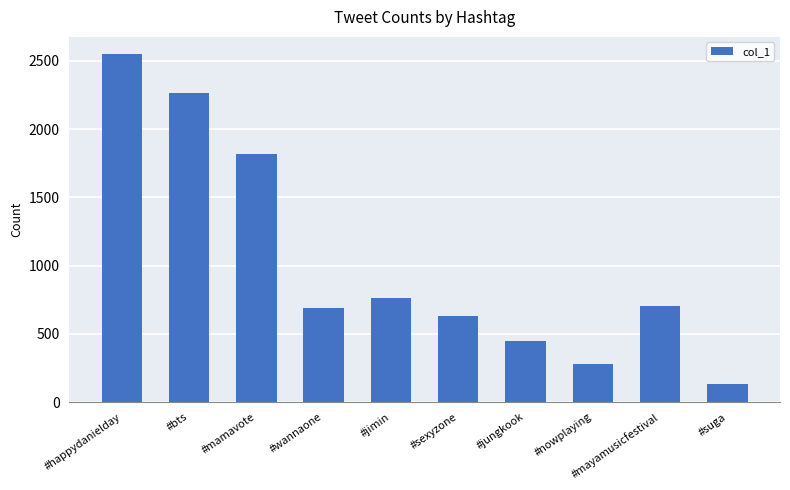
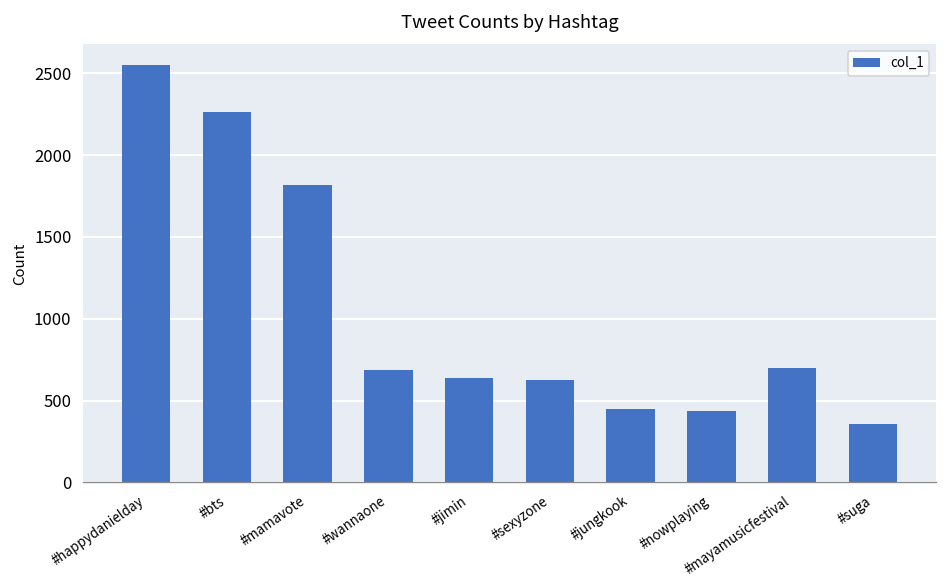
#jimin: 760 -> 640
#nowplaying: 280 -> 440
#suga: 130 -> 360
